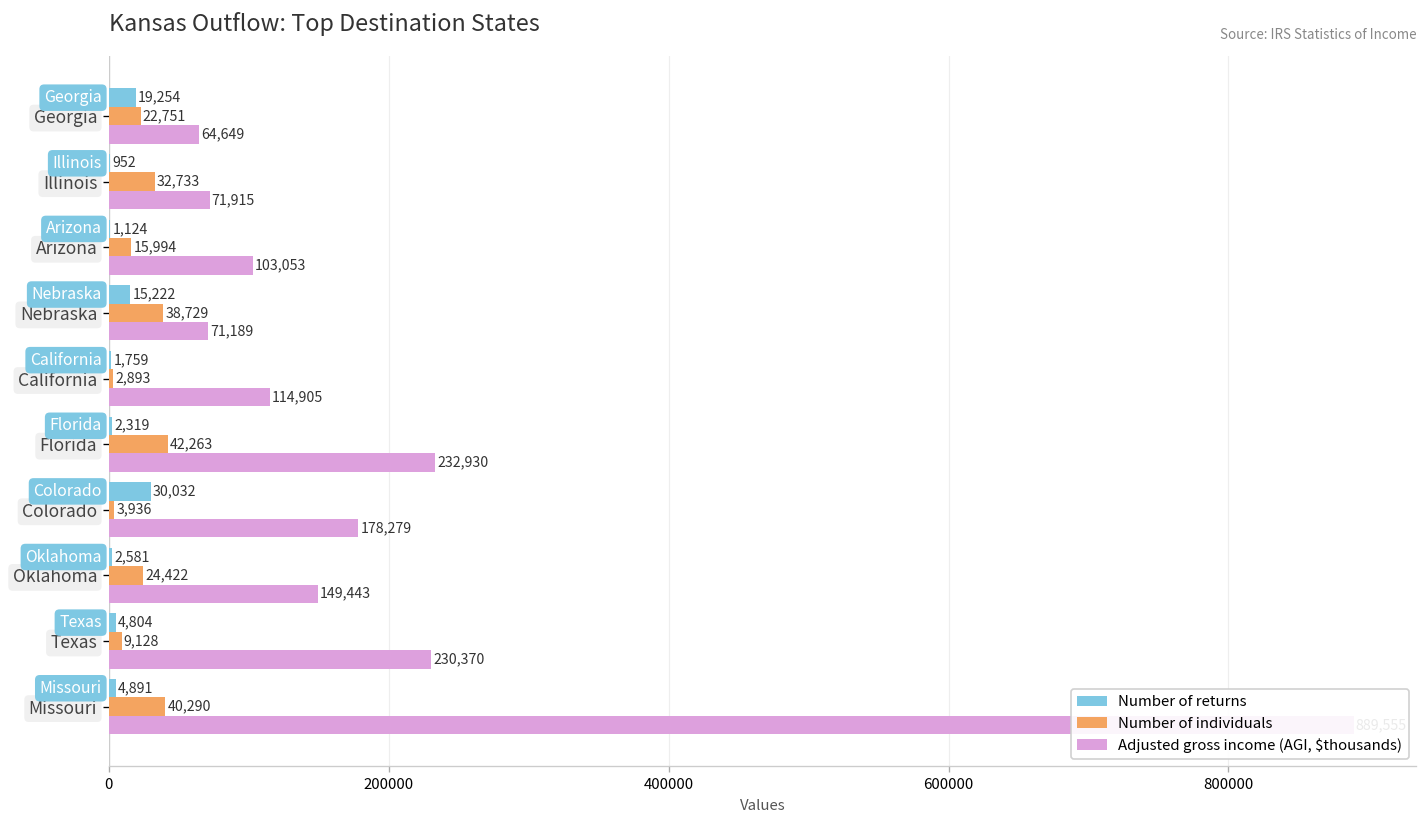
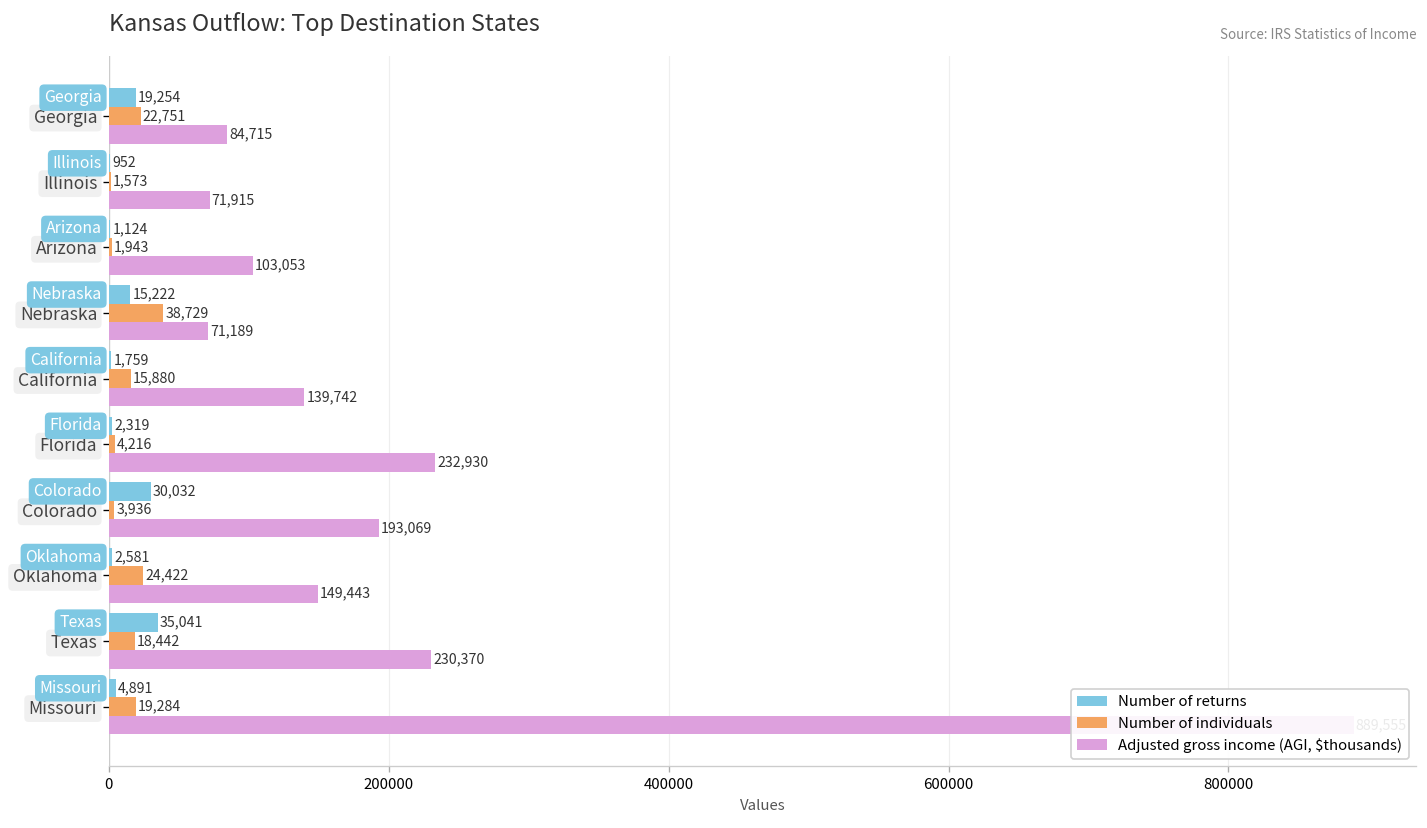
Adjusted gross income (AGI, $thousands), Georgia: 64,649 -> 84,715
Number of individuals, Illinois: 32,733 -> 1,573
Number of individuals, Arizona: 15,994 -> 1,943
Number of individuals, California: 2,893 -> 15,880
Adjusted gross income (AGI, $thousands), California: 114,905 -> 139,742
Number of individuals, Florida: 42,263 -> 4,216
Adjusted gross income (AGI, $thousands), Colorado: 178,279 -> 193,069
Number of returns, Texas: 4,804 -> 35,041
Number of individuals, Texas: 9,128 -> 18,442
Number of individuals, Missouri: 40,290 -> 19,284
